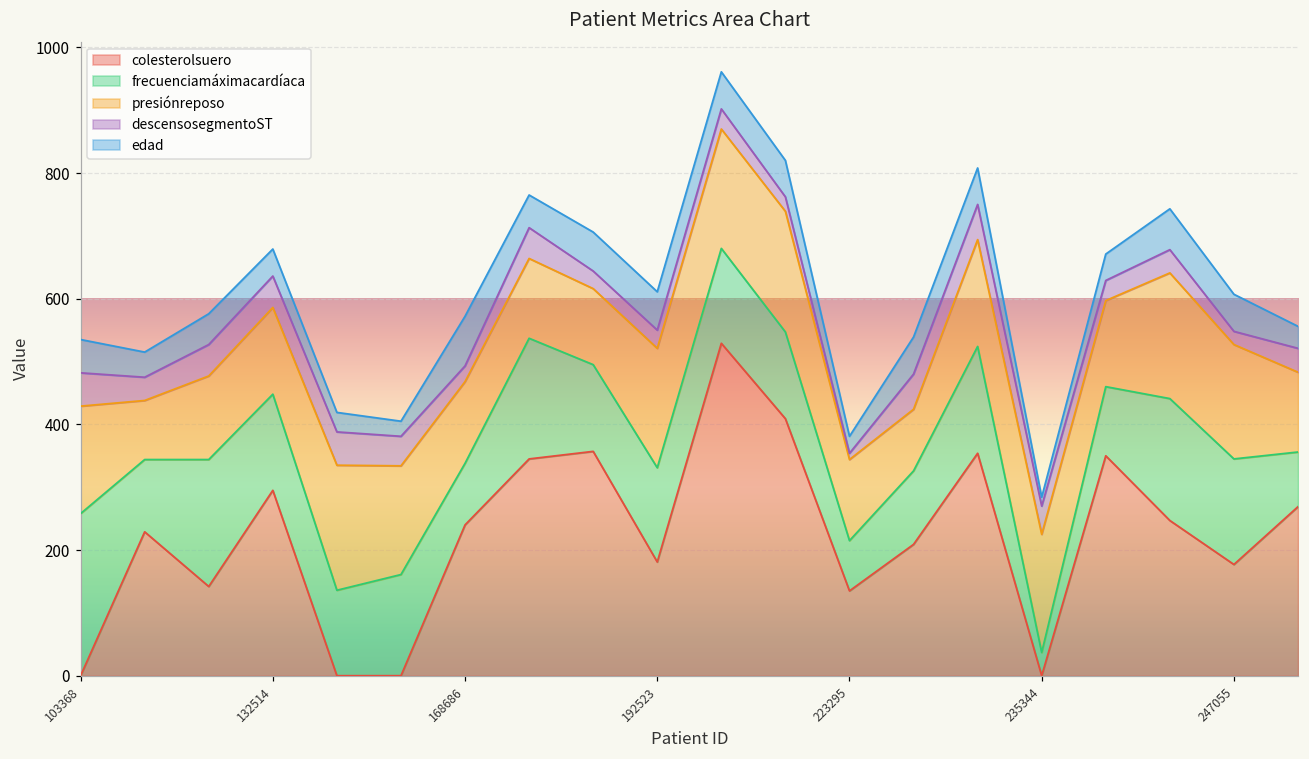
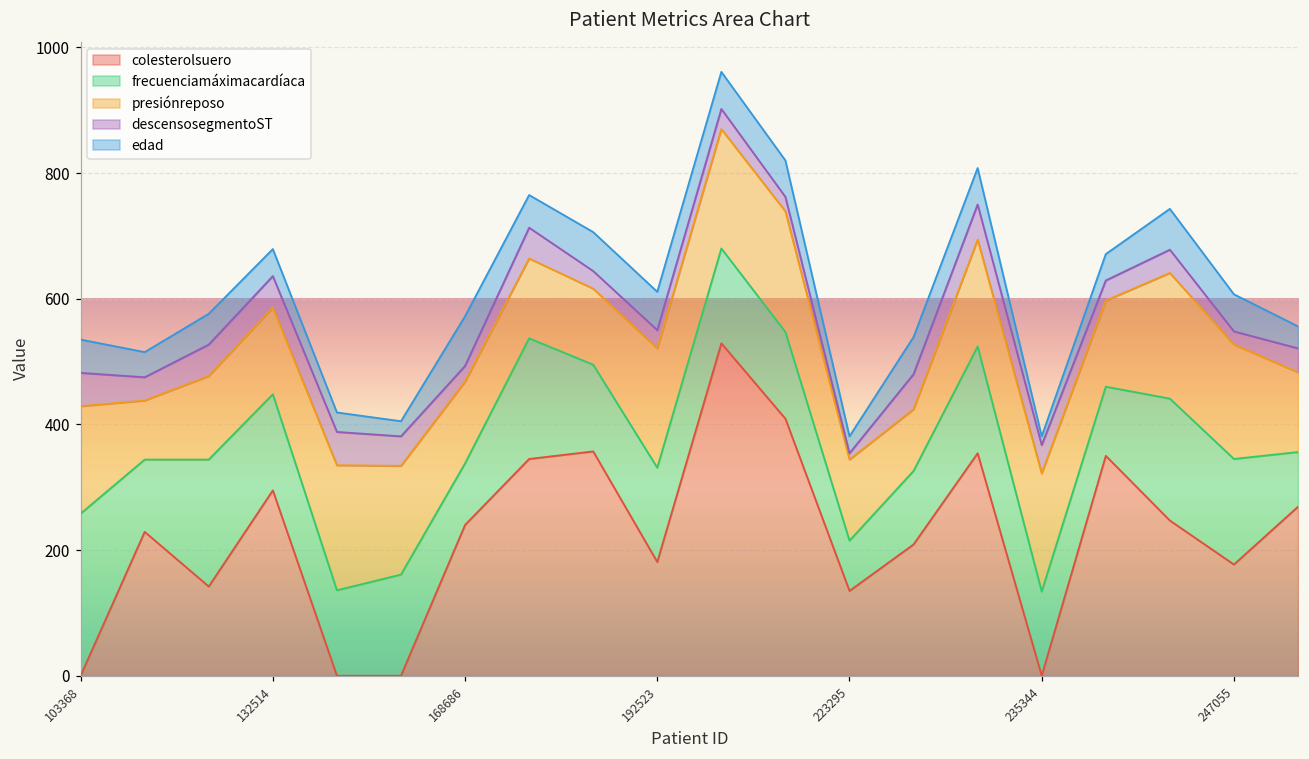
frecuenciamáximacardíaca, 235344: 40 -> 130
